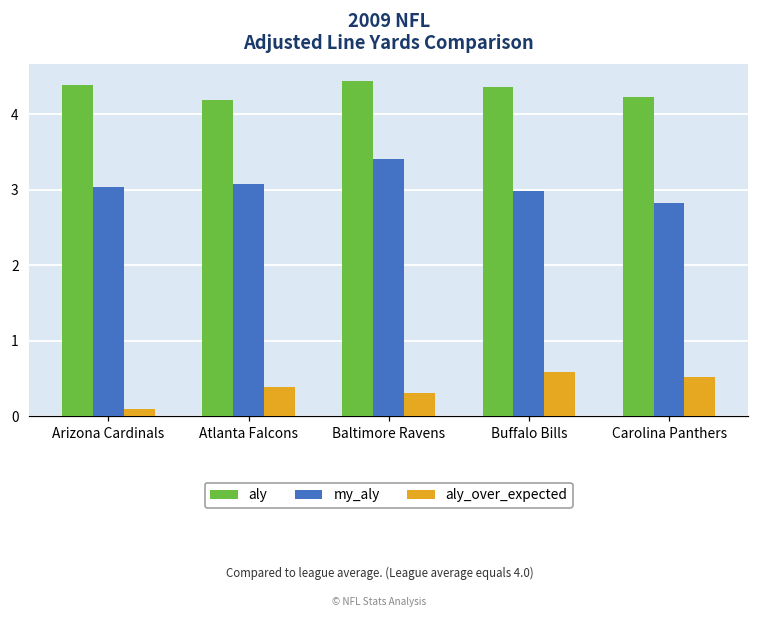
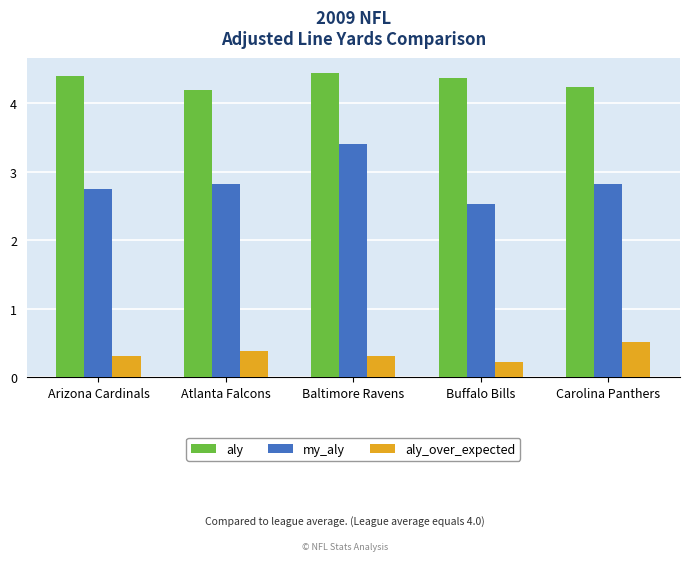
my_aly, Arizona Cardinals: 3.0 -> 2.8
aly_over_expected, Arizona Cardinals: 0.1 -> 0.3
my_aly, Atlanta Falcons: 3.1 -> 2.8
my_aly, Buffalo Bills: 3.0 -> 2.5
aly_over_expected, Buffalo Bills: 0.6 -> 0.2
